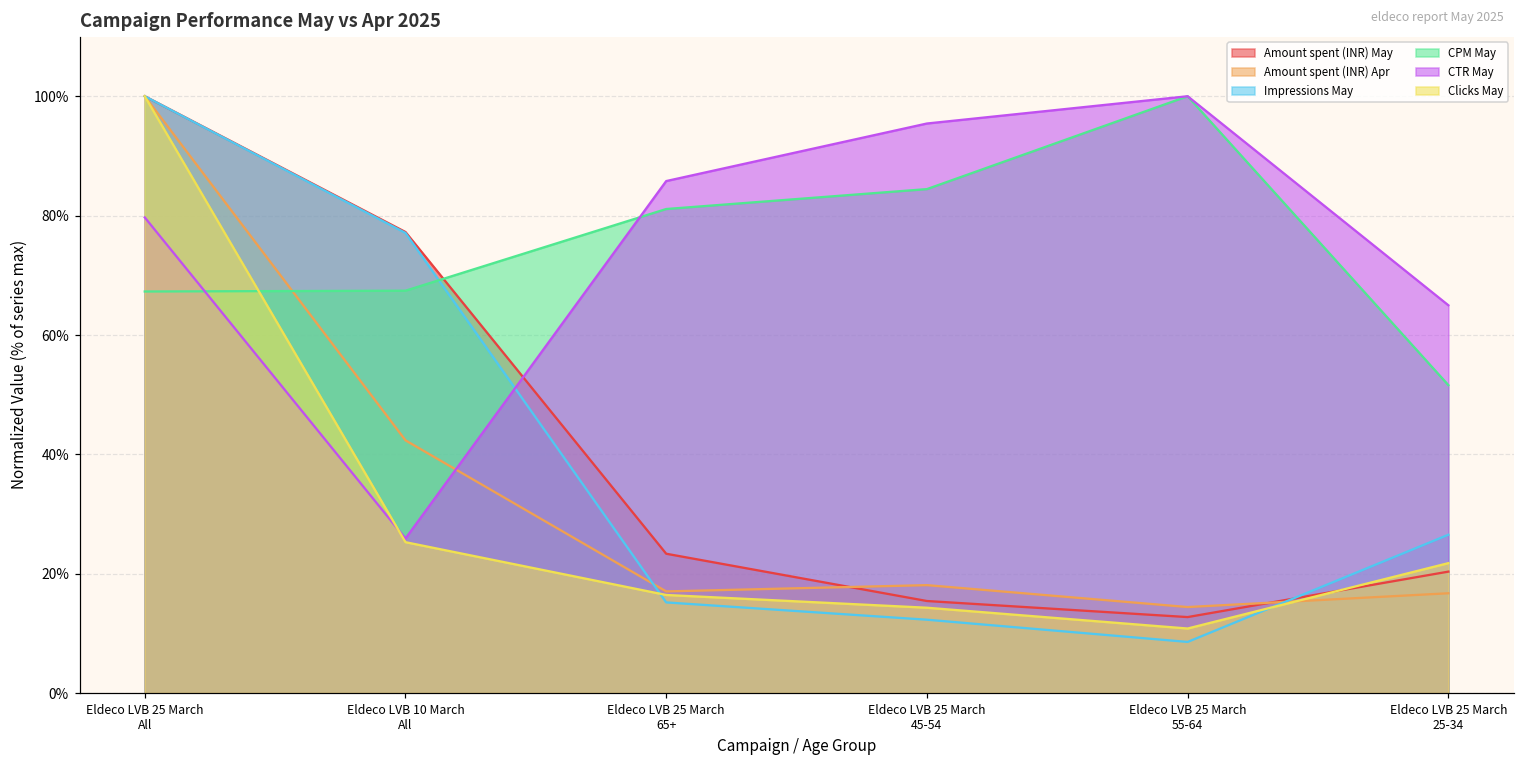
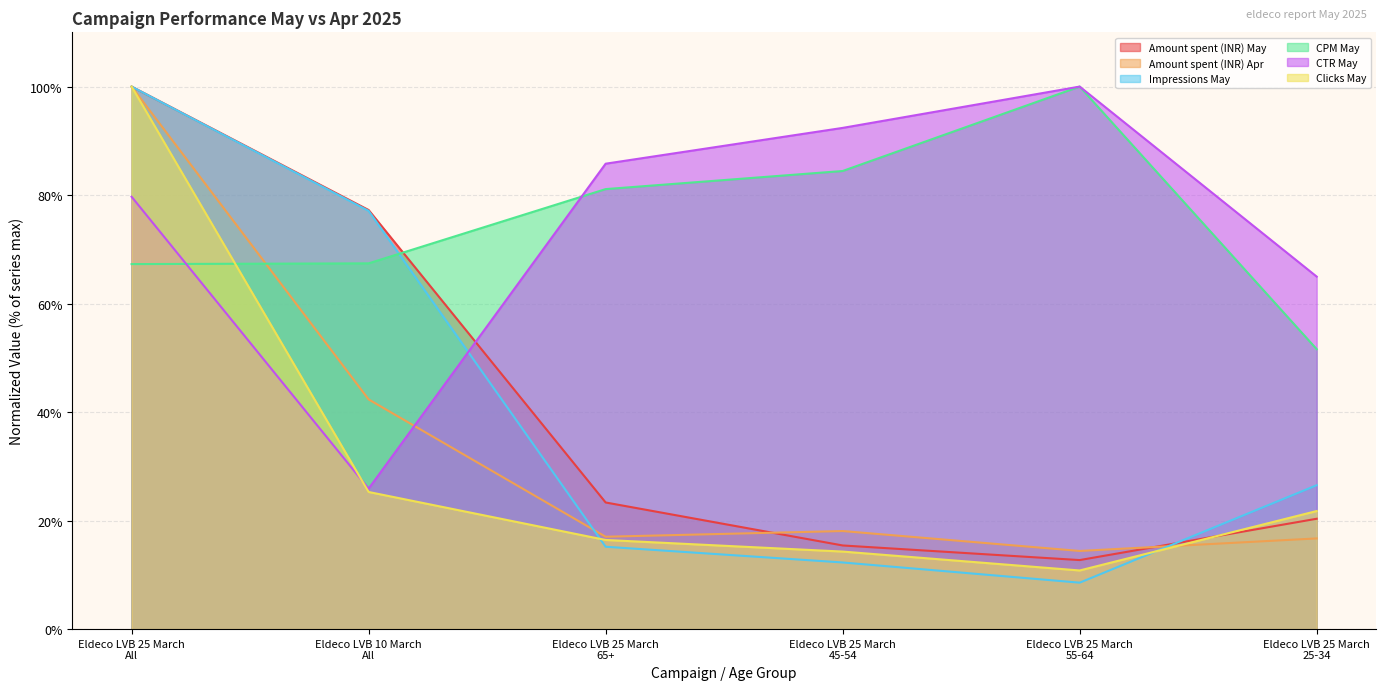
CTR May, Eldeco LVB 25 March 45-54: 95% -> 92%
